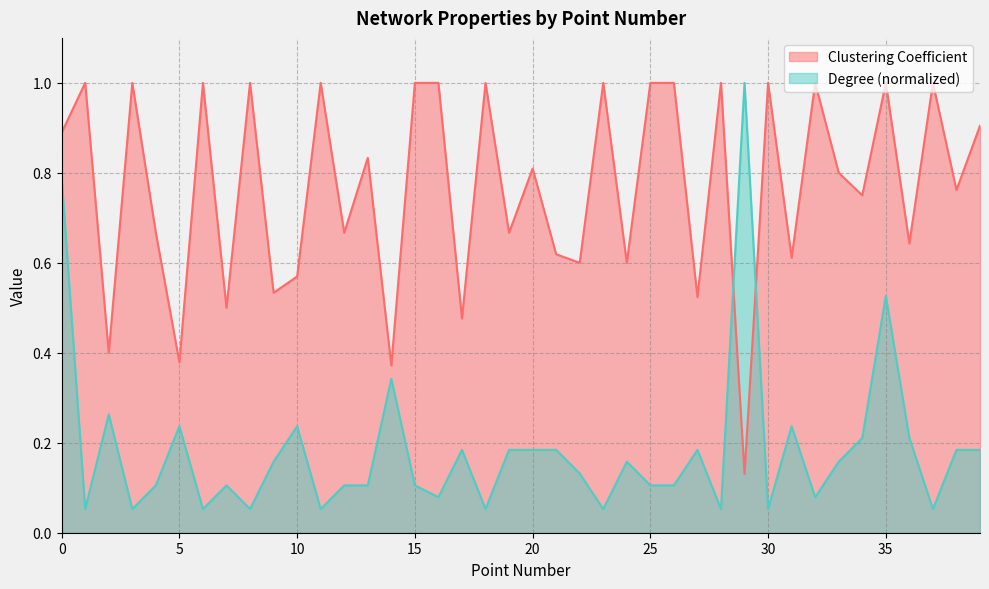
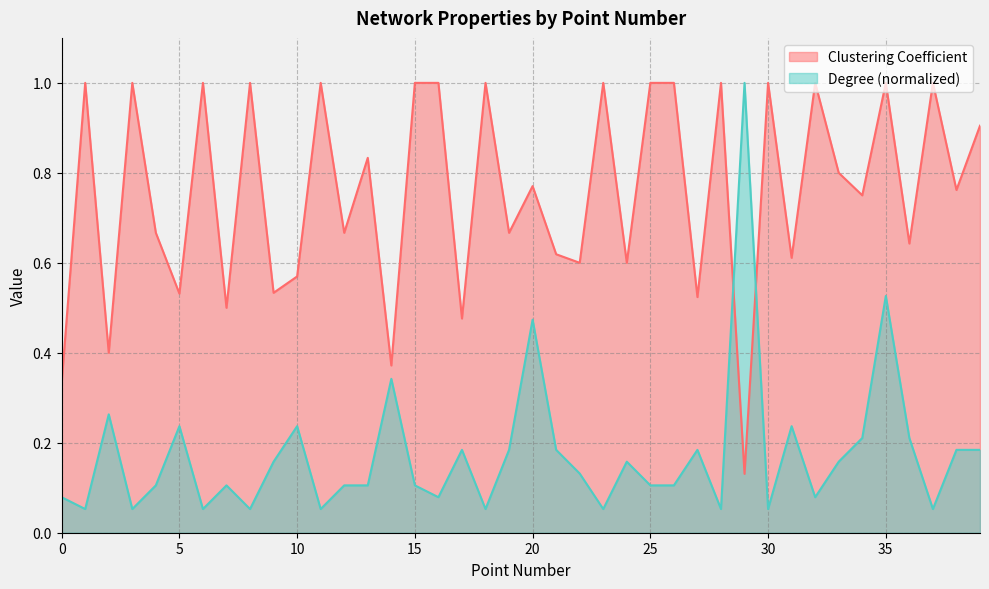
Clustering Coefficient, 0: 0.89 -> 0.33
Degree (normalized), 0: 0.79 -> 0.08
Clustering Coefficient, 5: 0.38 -> 0.53
Clustering Coefficient, 20: 0.81 -> 0.77
Degree (normalized), 20: 0.18 -> 0.47
